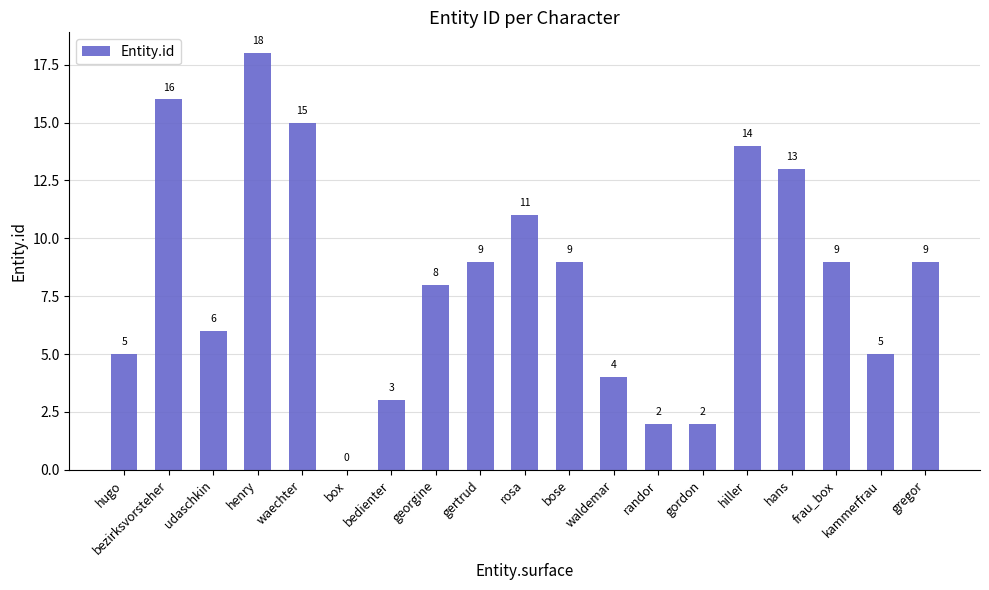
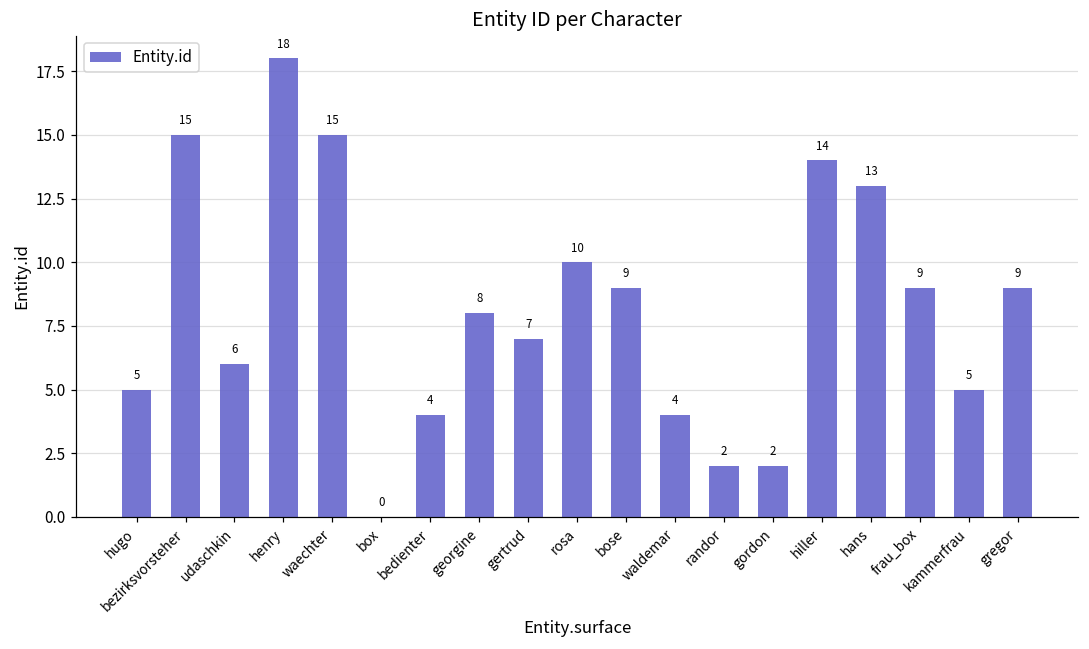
bezirksvorsteher: 16 -> 15
bedienter: 3 -> 4
gertrud: 9 -> 7
rosa: 11 -> 10
